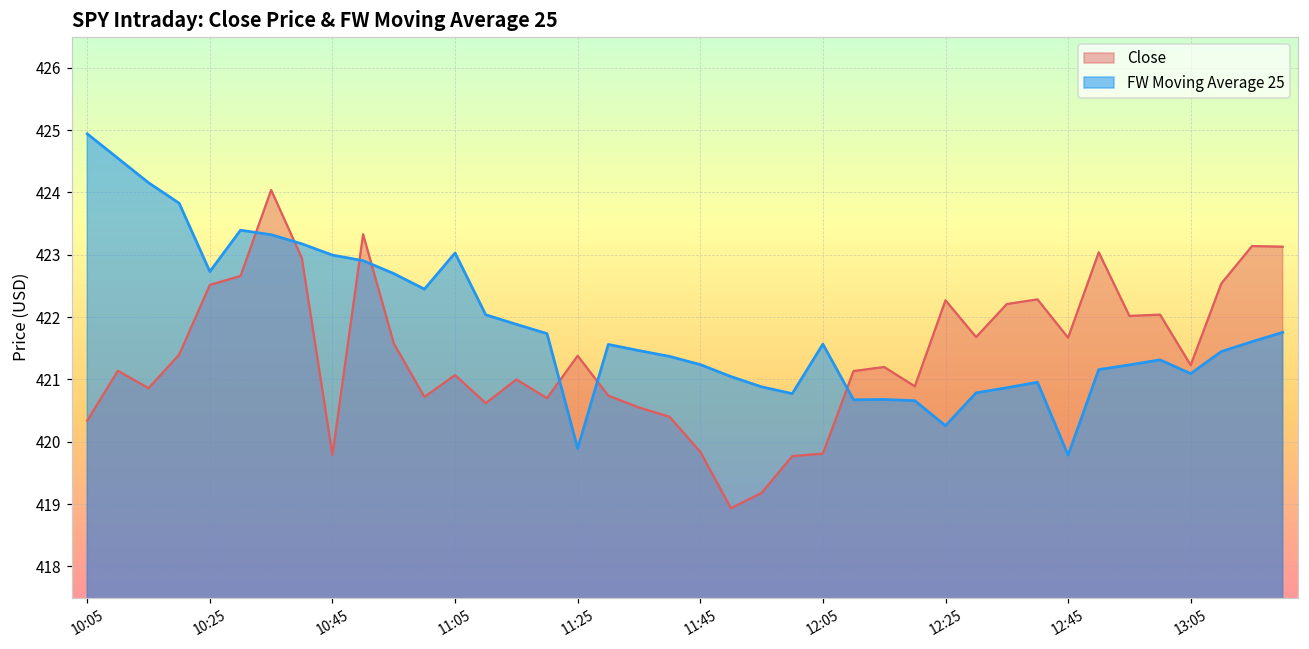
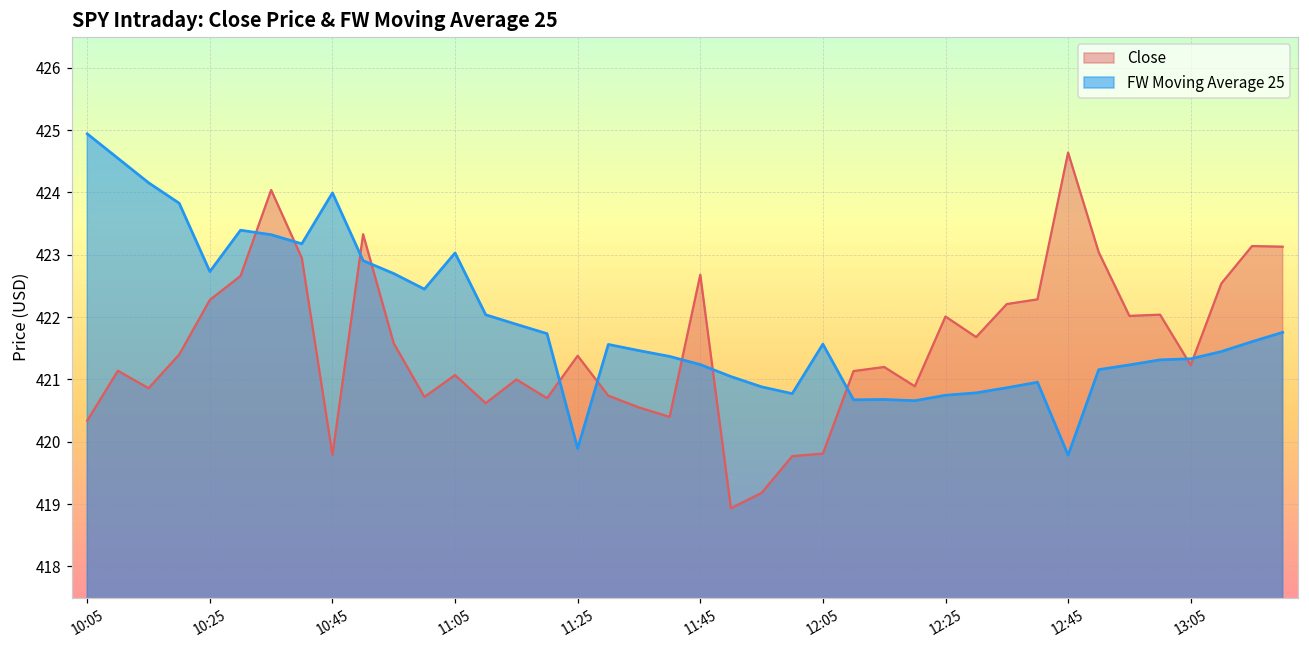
Close, 10:25: 422.5 -> 422.3
FW Moving Average 25, 10:45: 423.0 -> 424.0
Close, 11:45: 419.8 -> 422.7
Close, 12:25: 422.3 -> 422.0
FW Moving Average 25, 12:25: 420.3 -> 420.7
Close, 12:45: 421.7 -> 424.6
FW Moving Average 25, 13:05: 421.1 -> 421.3
